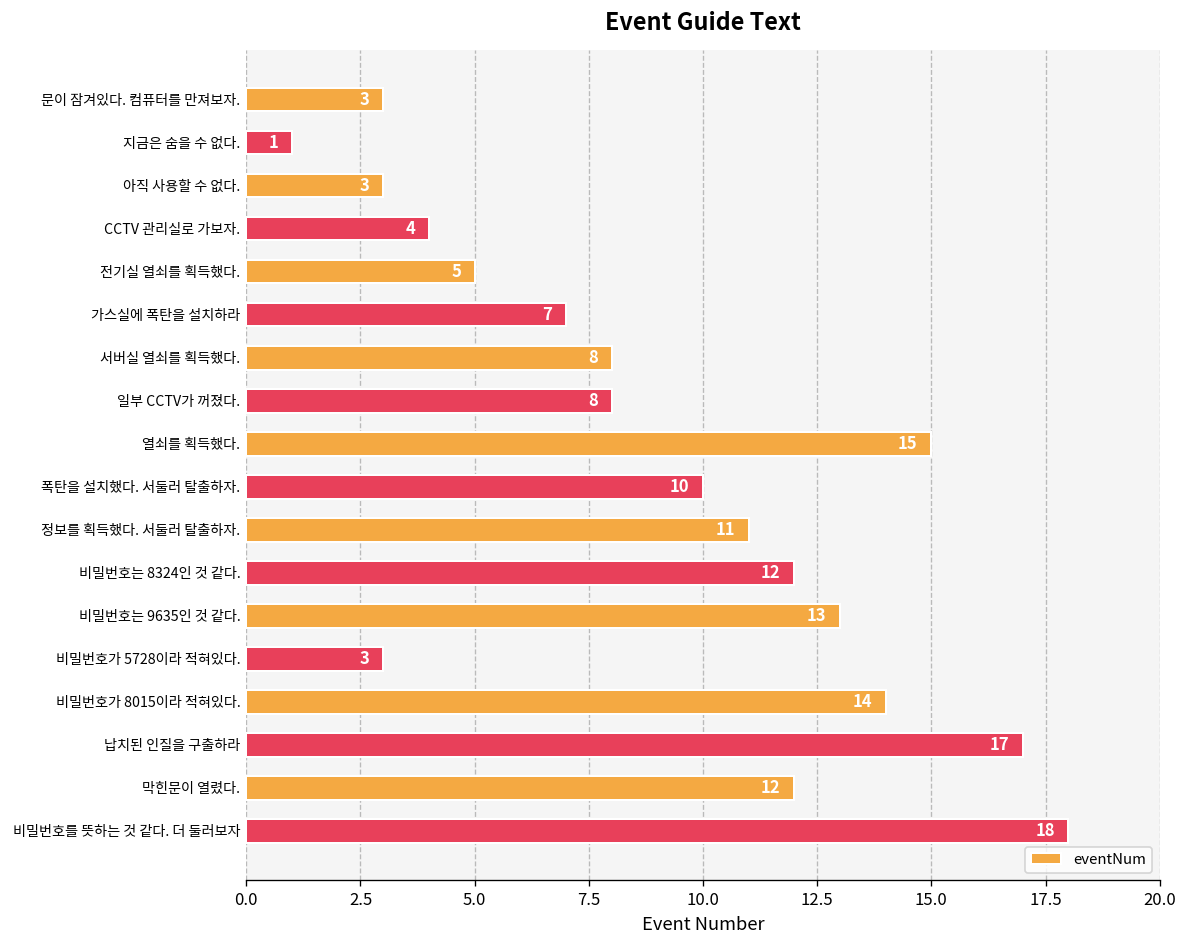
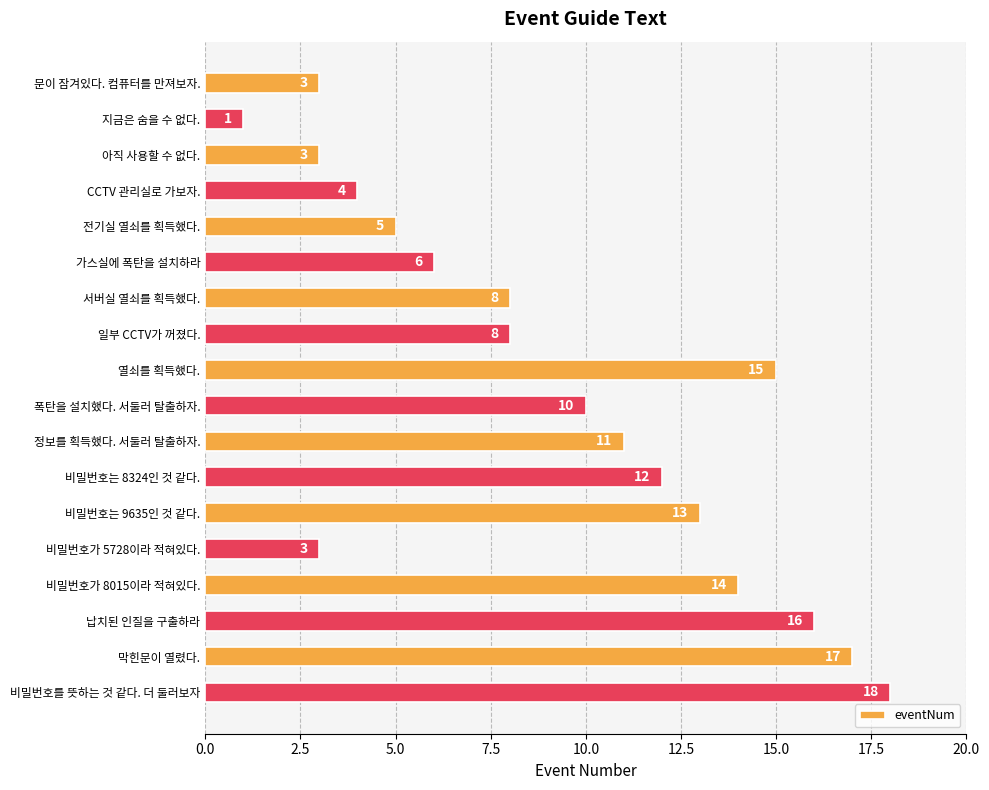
가스실에 폭탄을 설치하라: 7 -> 6
납치된 인질을 구출하라: 17 -> 16
막힌문이 열렸다.: 12 -> 17
